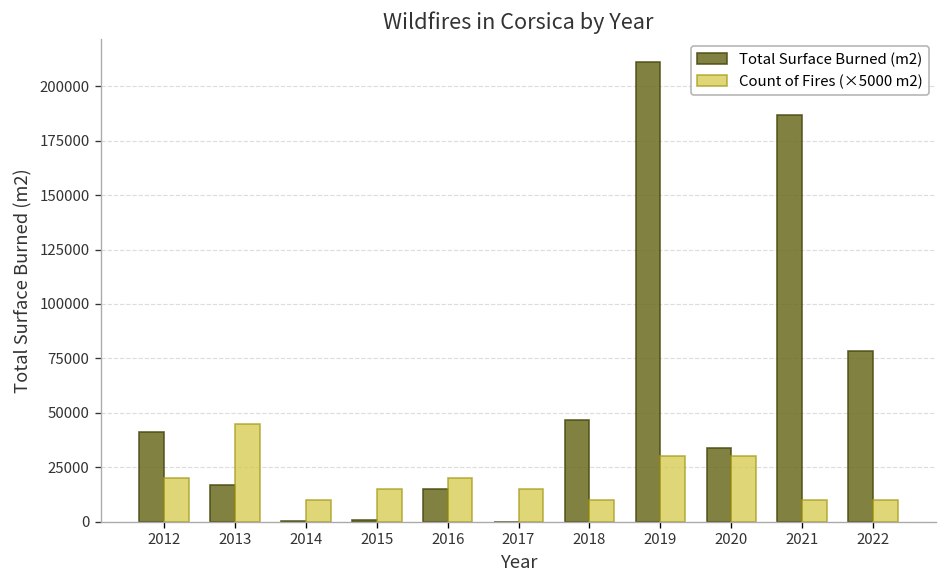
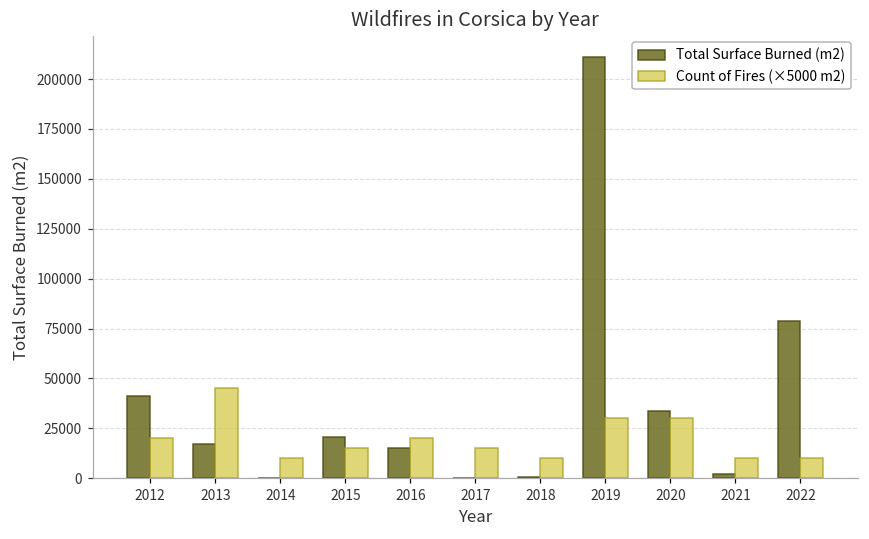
Total Surface Burned (m2), 2015: 1000 -> 21000
Total Surface Burned (m2), 2018: 47000 -> 1000
Total Surface Burned (m2), 2021: 187000 -> 2000
